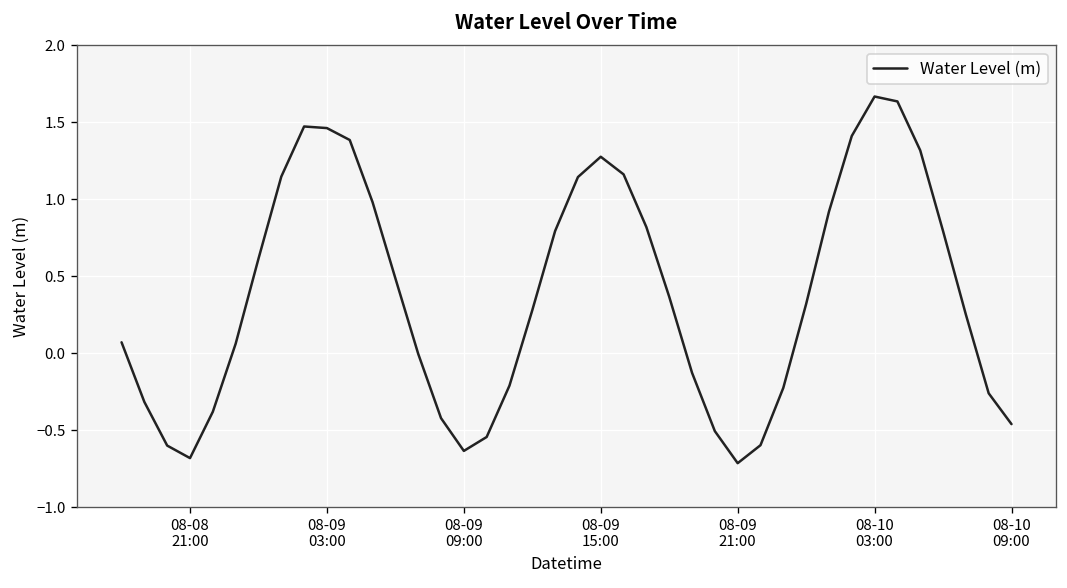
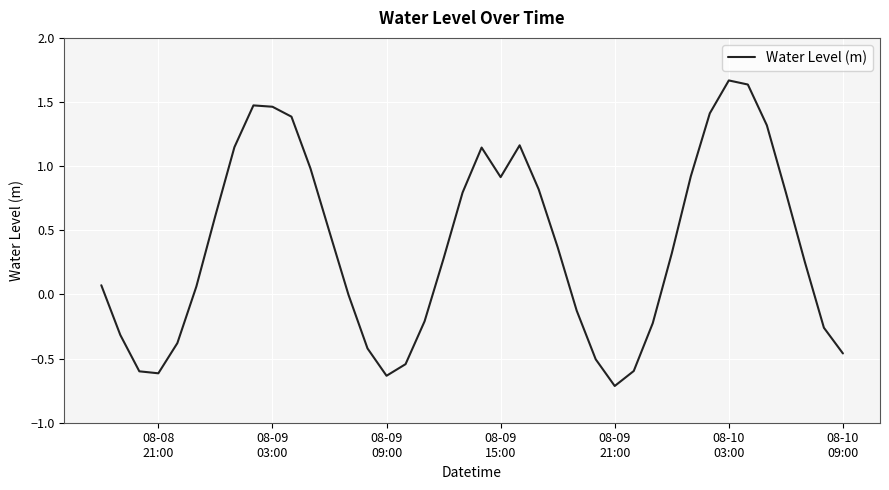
08-08 21:00: -0.68 -> -0.61
08-09 15:00: 1.28 -> 0.91
